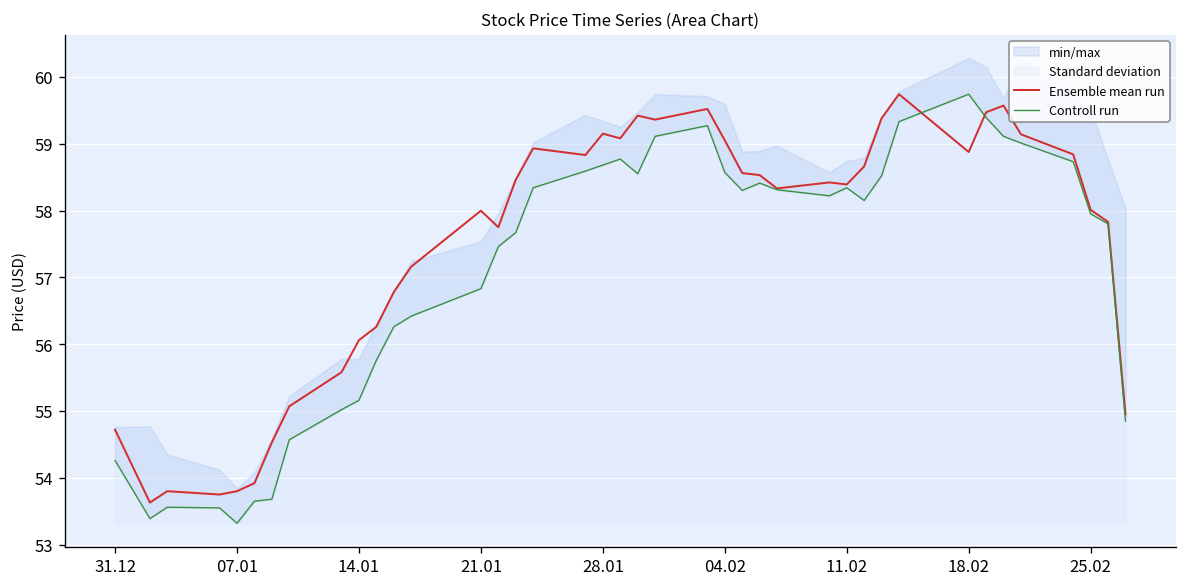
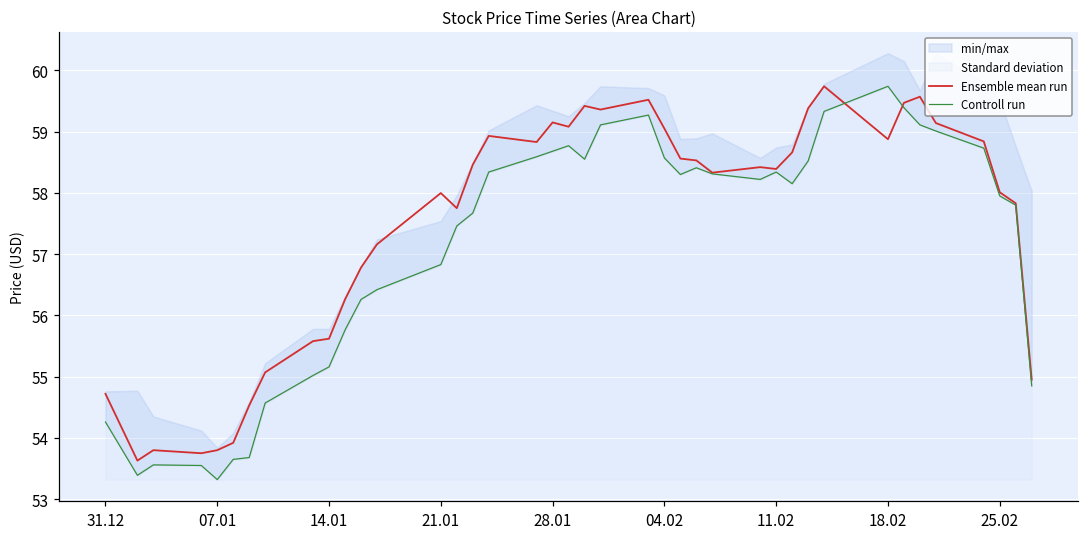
Ensemble mean run, 14.01: 56.1 -> 55.6
